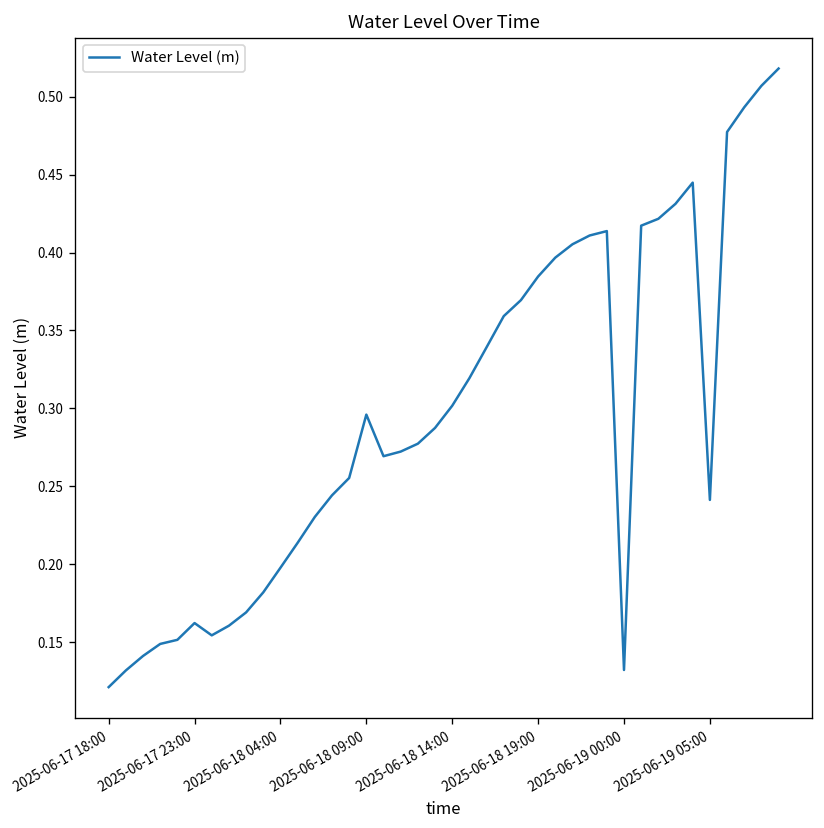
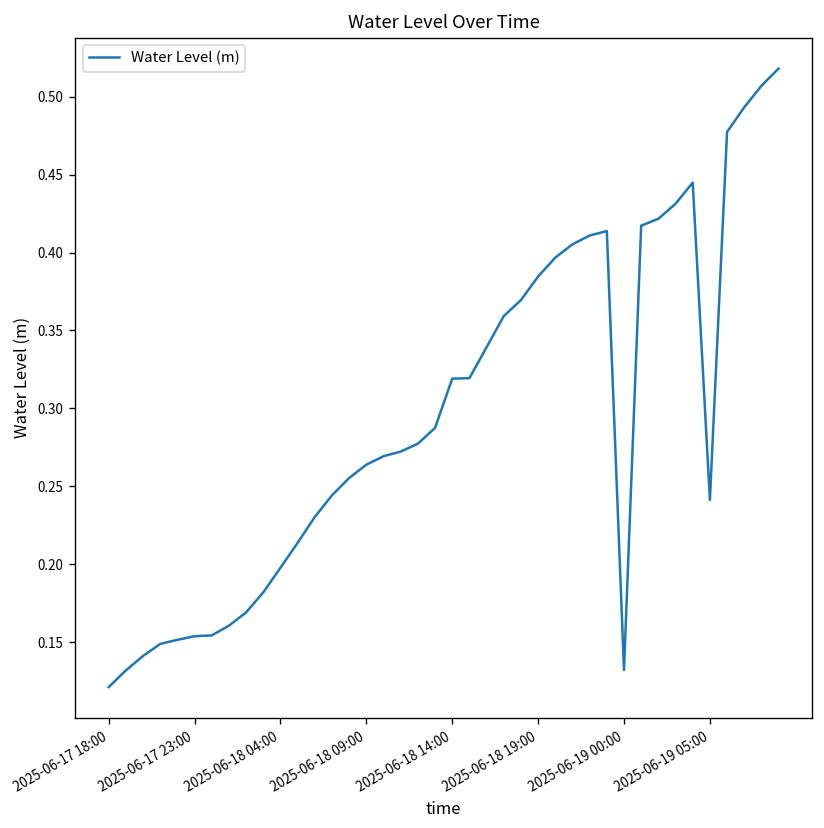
2025-06-17 23:00: 0.162 -> 0.154
2025-06-18 09:00: 0.296 -> 0.264
2025-06-18 14:00: 0.302 -> 0.319
